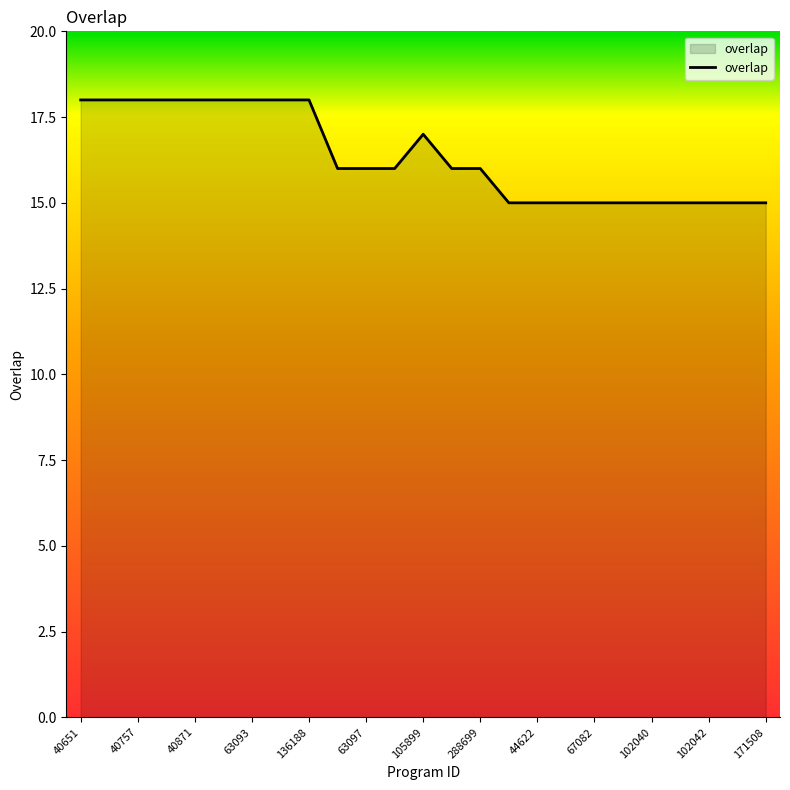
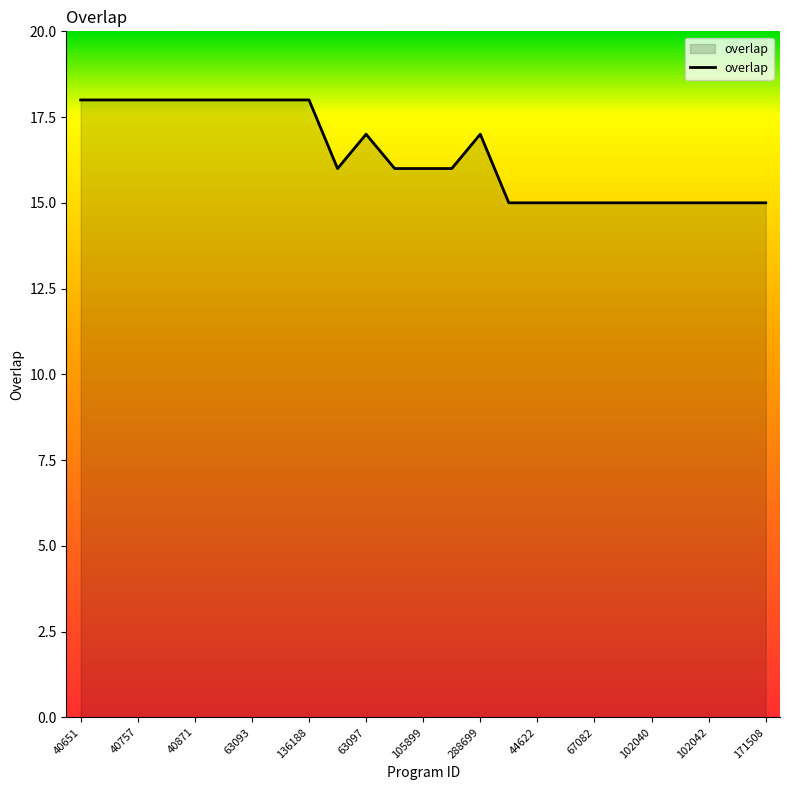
63097: 16 -> 17
105899: 17 -> 16
288699: 16 -> 17
